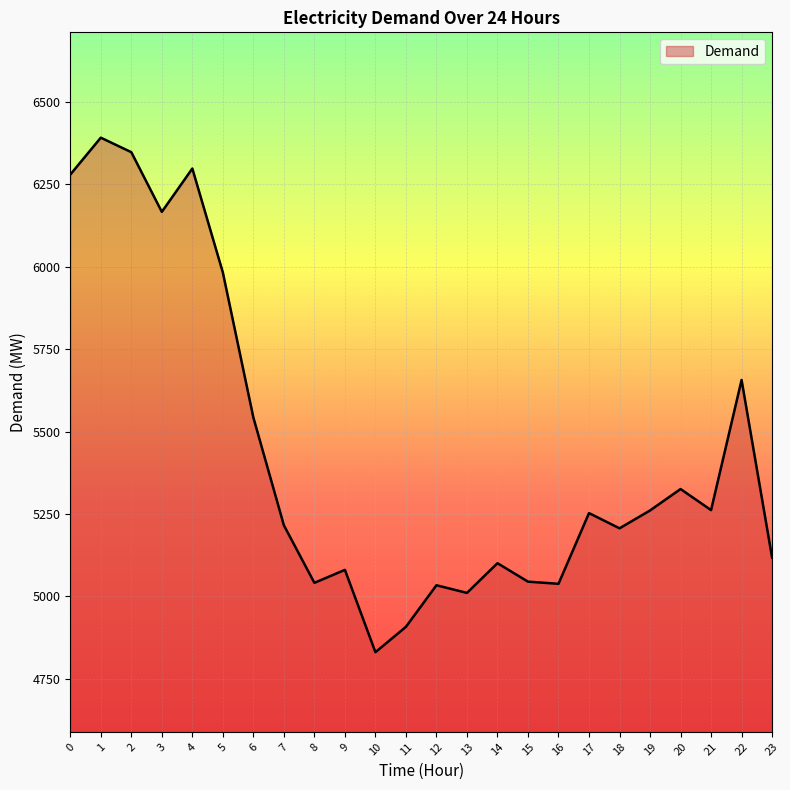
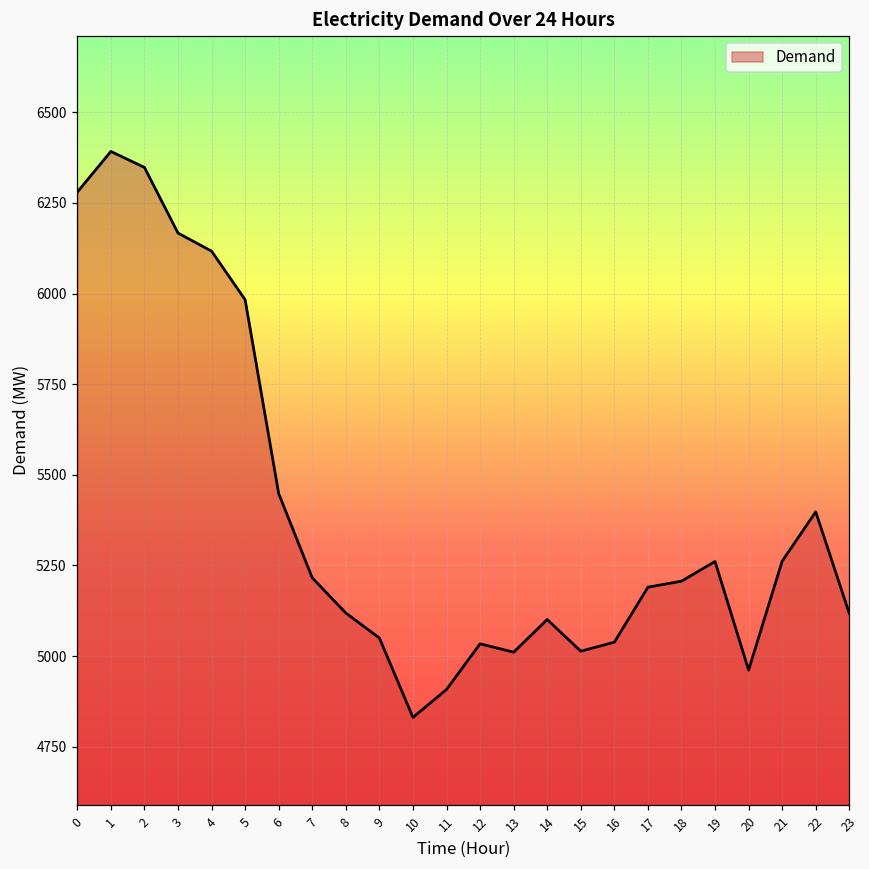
4: 6300 -> 6120
6: 5540 -> 5450
8: 5040 -> 5120
9: 5080 -> 5050
15: 5050 -> 5010
17: 5250 -> 5190
20: 5330 -> 4960
22: 5660 -> 5400
